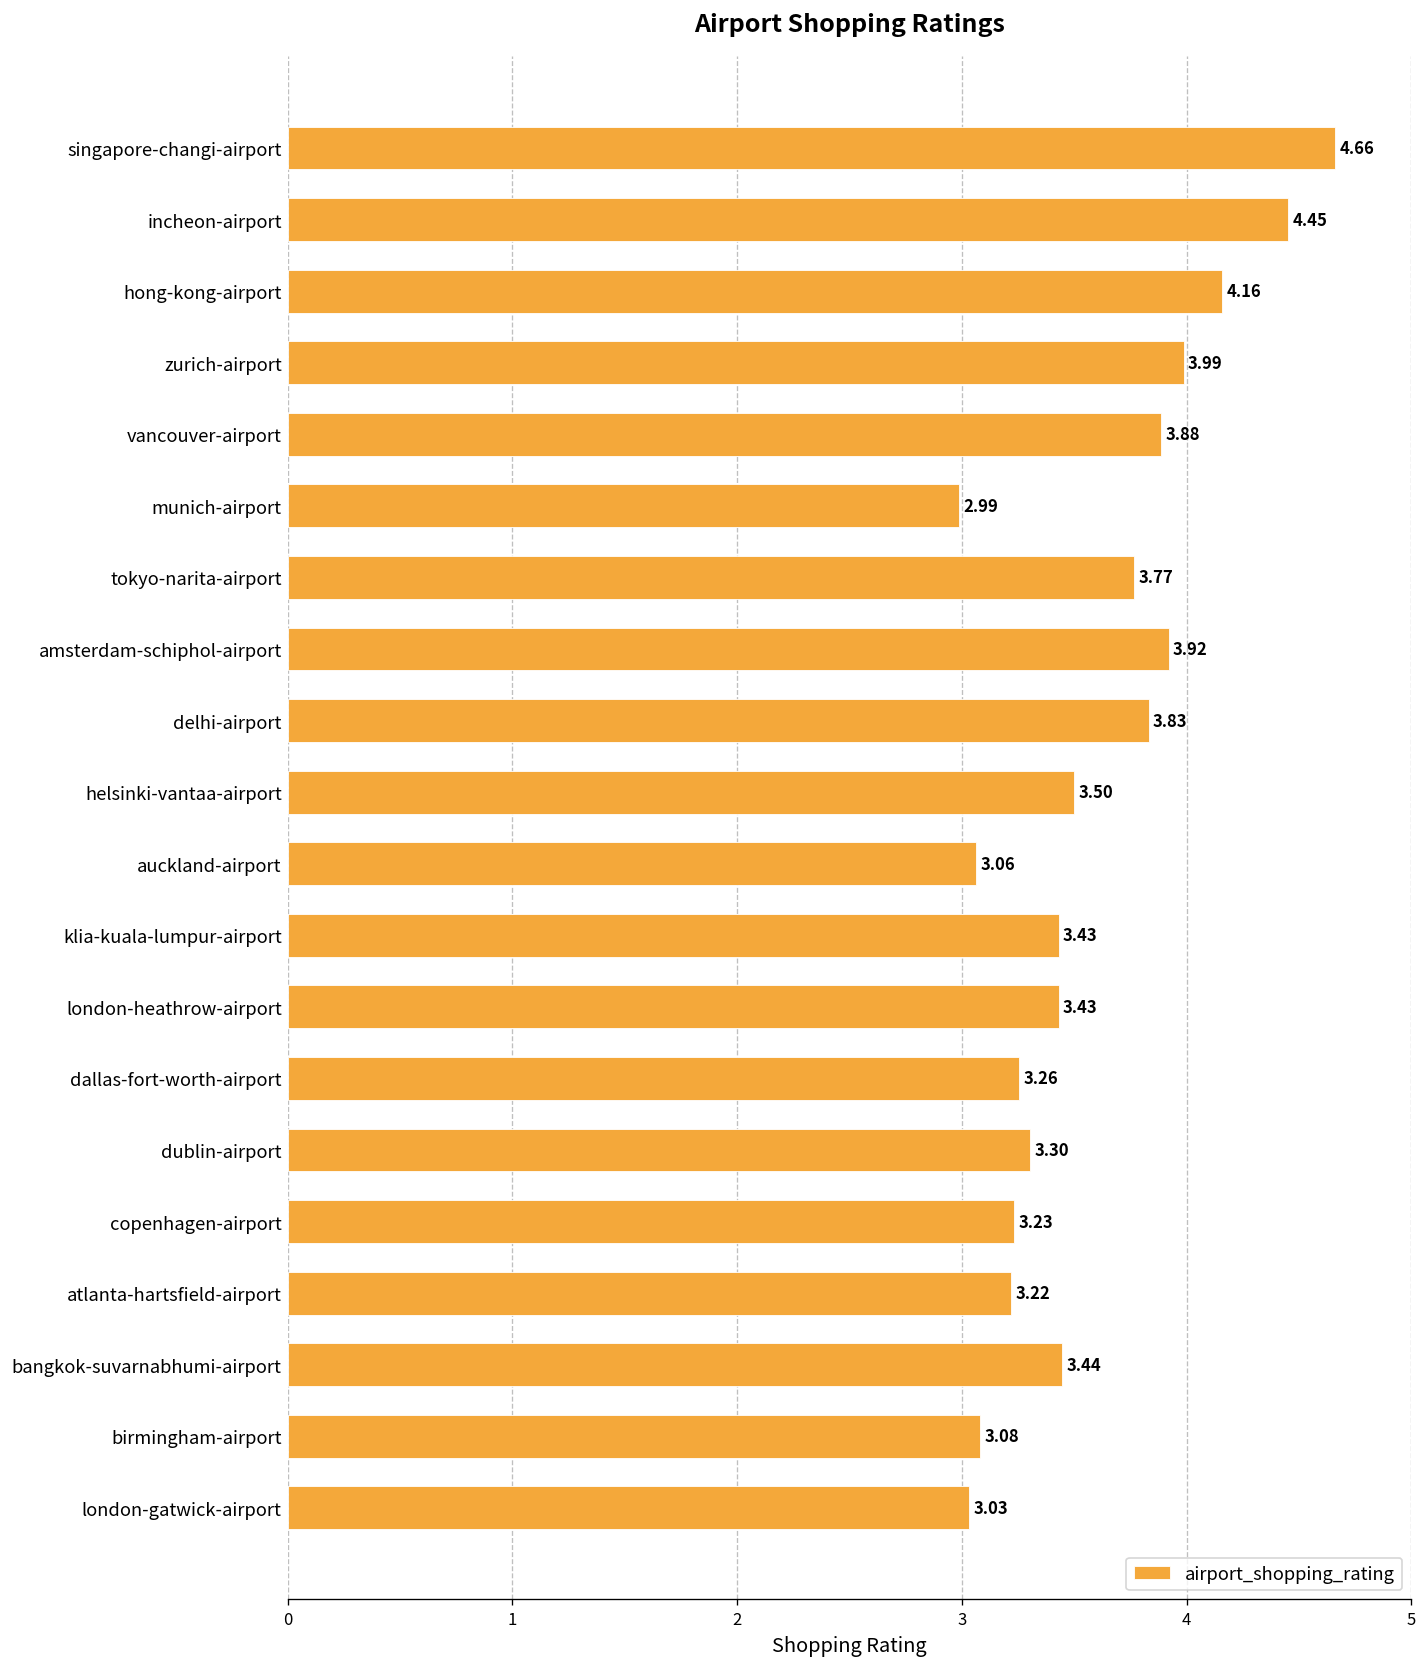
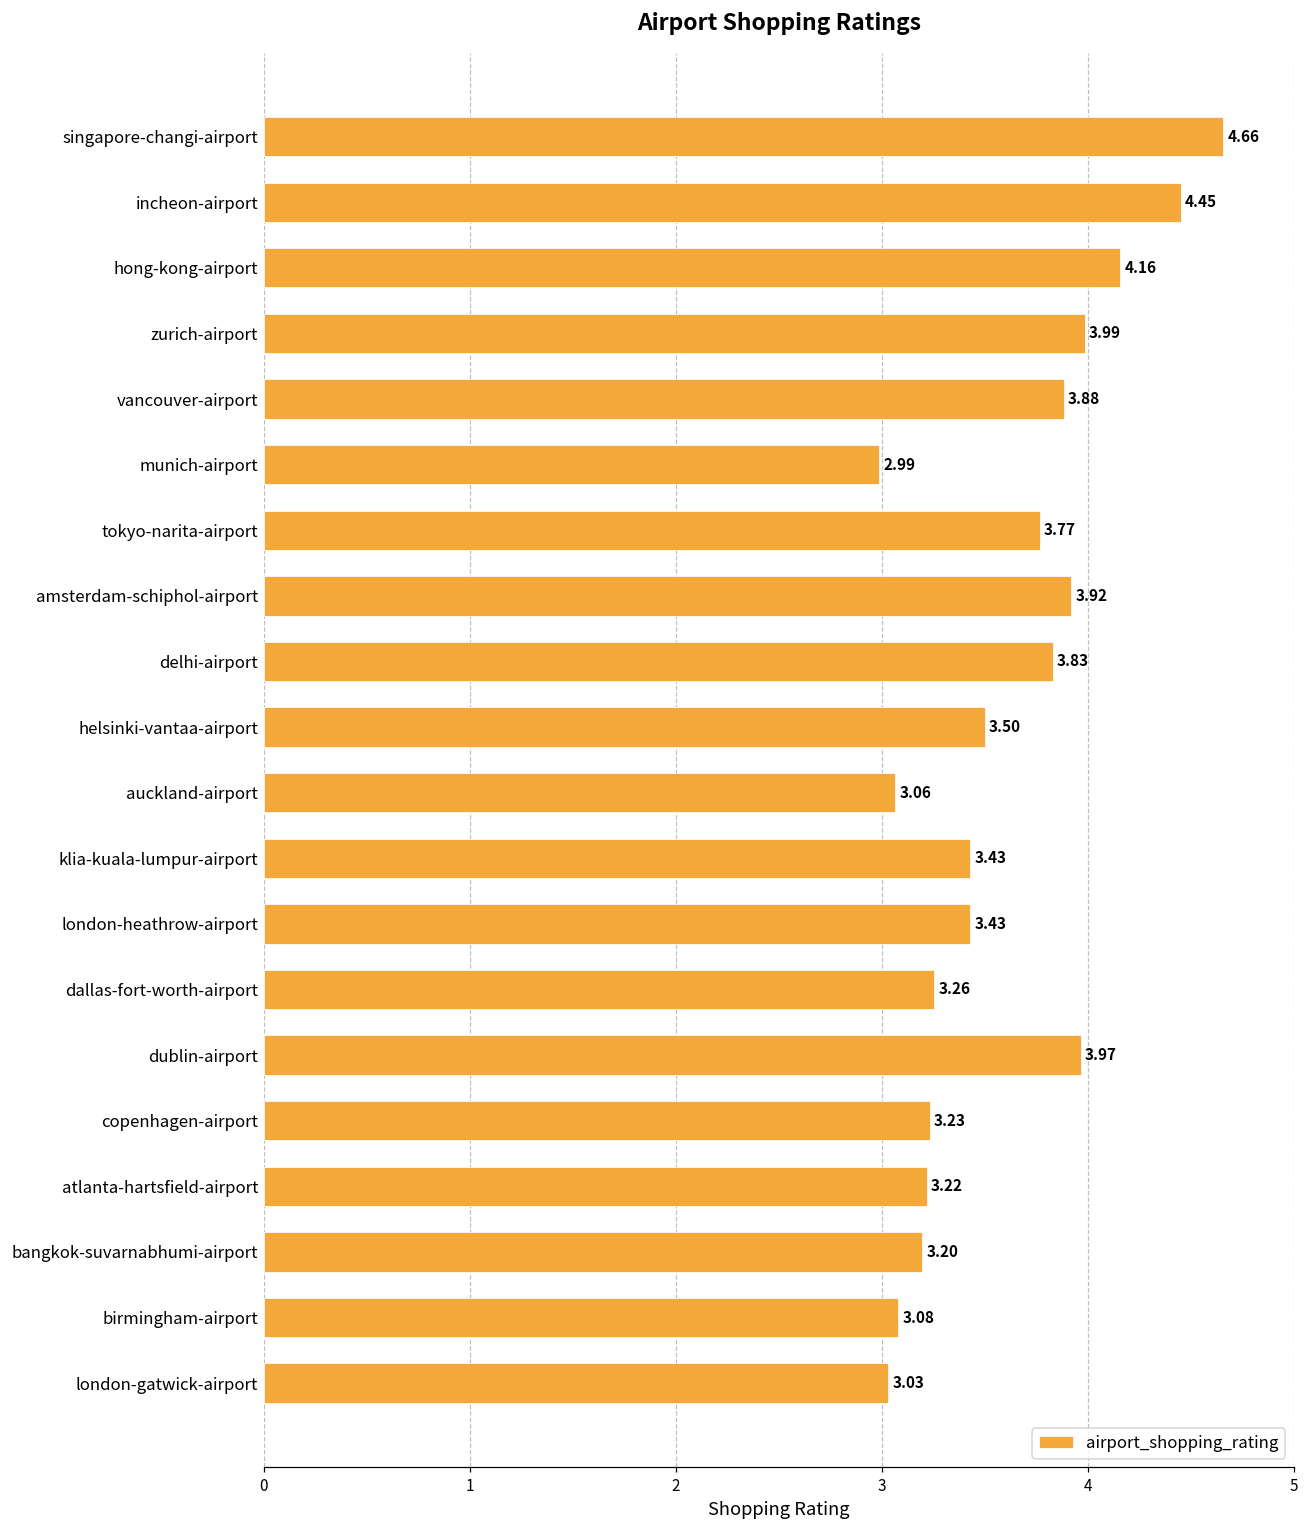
dublin-airport: 3.30 -> 3.97
bangkok-suvarnabhumi-airport: 3.44 -> 3.20
